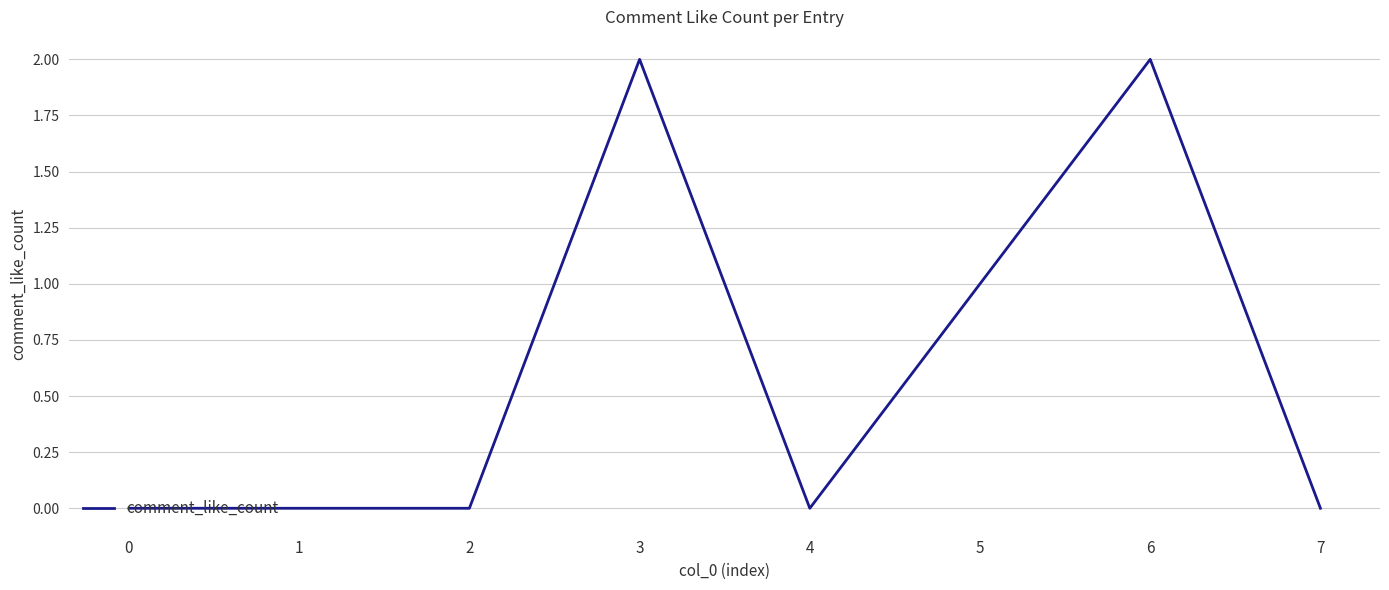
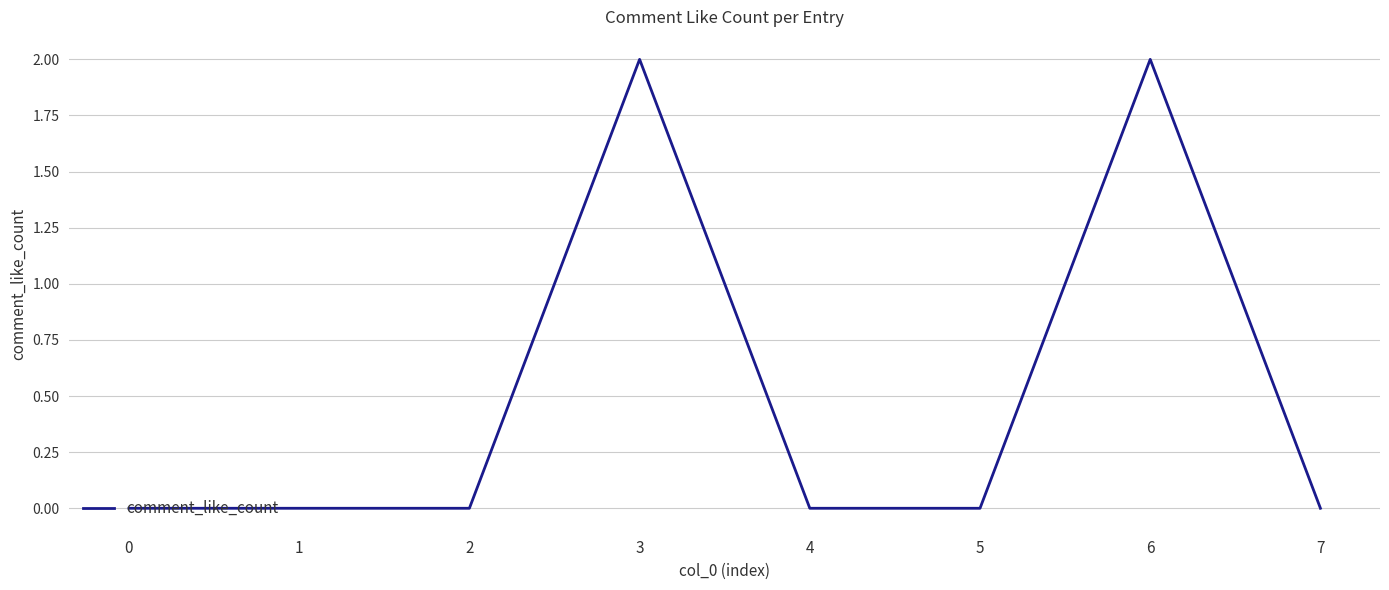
5: 1 -> 0
